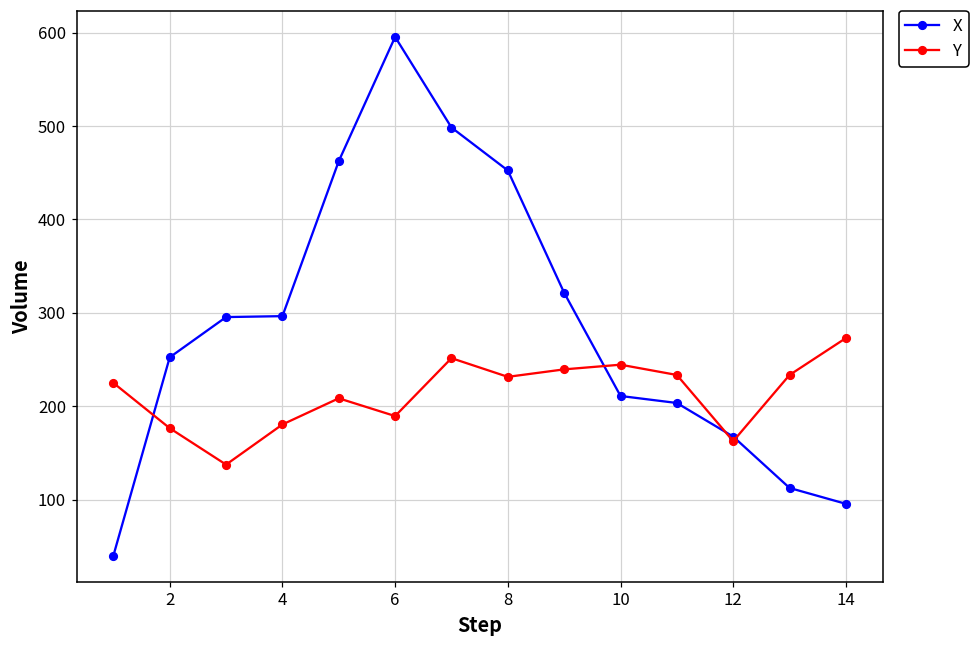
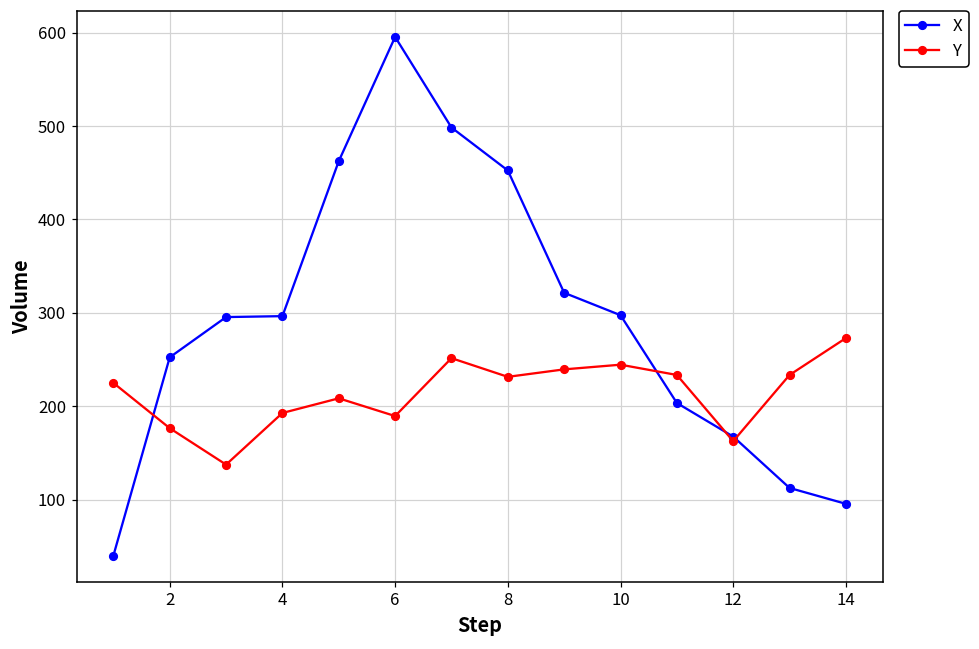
Y, 4: 180 -> 190
X, 10: 210 -> 300
